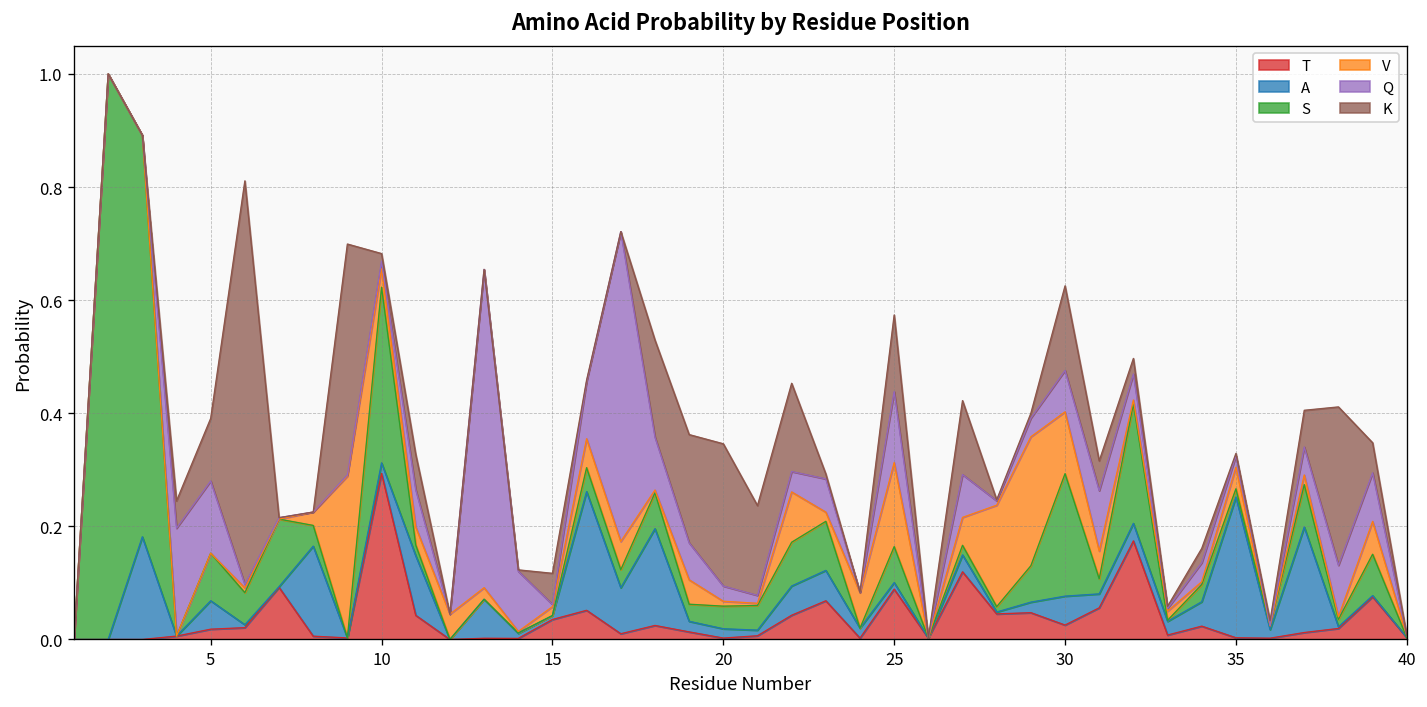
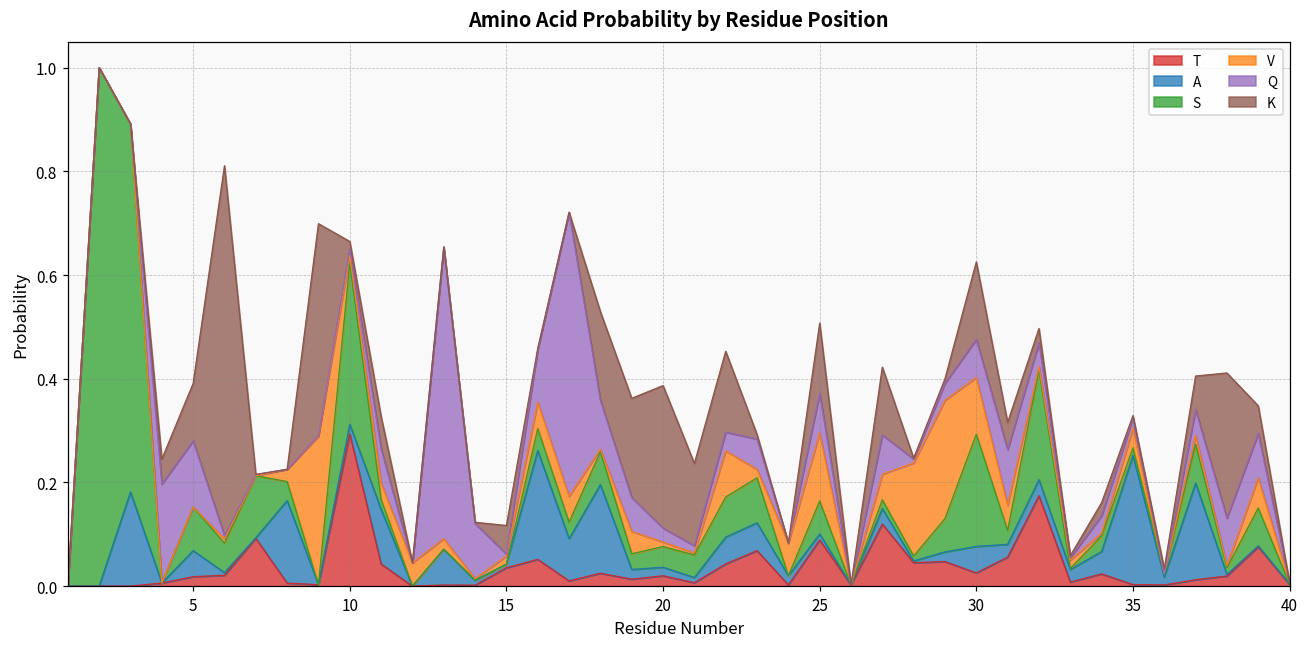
V, 10: 0.03 -> 0.01
T, 20: 0.00 -> 0.02
K, 20: 0.25 -> 0.27
V, 25: 0.15 -> 0.13
Q, 25: 0.13 -> 0.08
